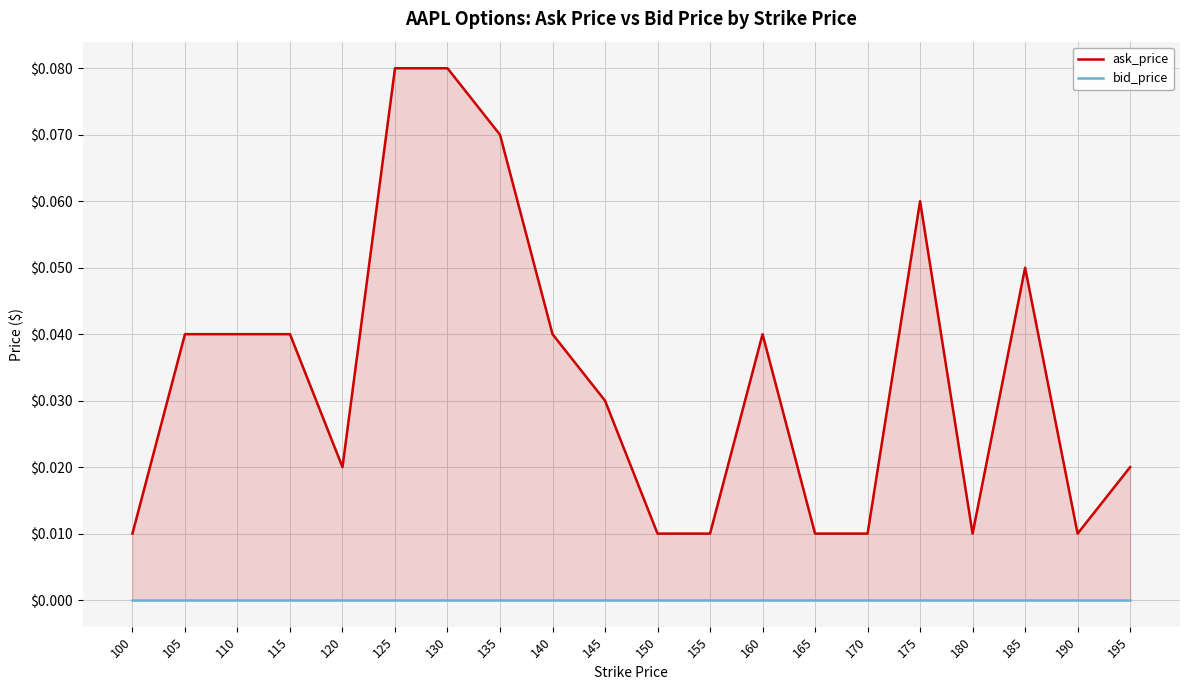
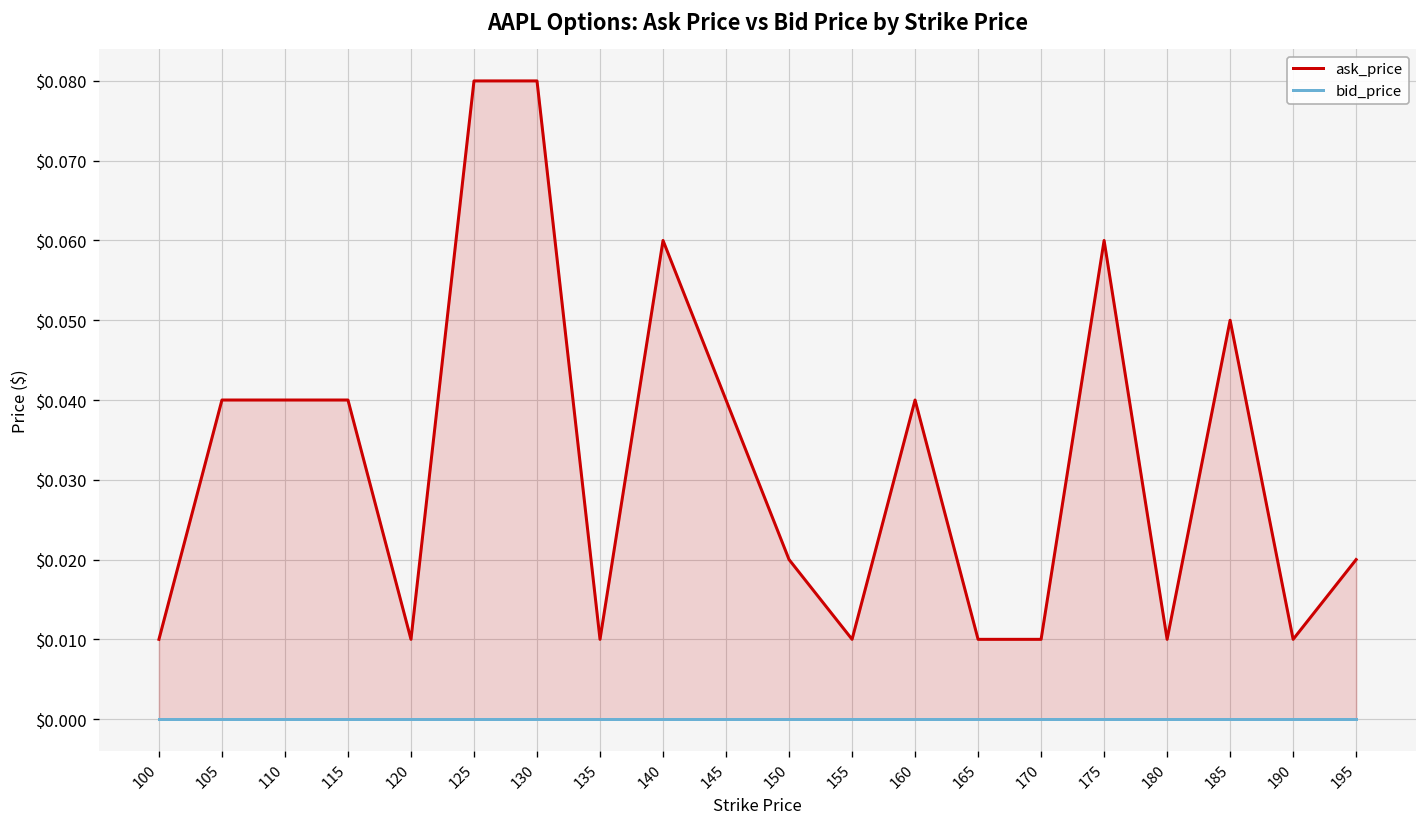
ask_price, 120: $0.02 -> $0.01
ask_price, 135: $0.07 -> $0.01
ask_price, 140: $0.04 -> $0.06
ask_price, 145: $0.03 -> $0.04
ask_price, 150: $0.01 -> $0.02
